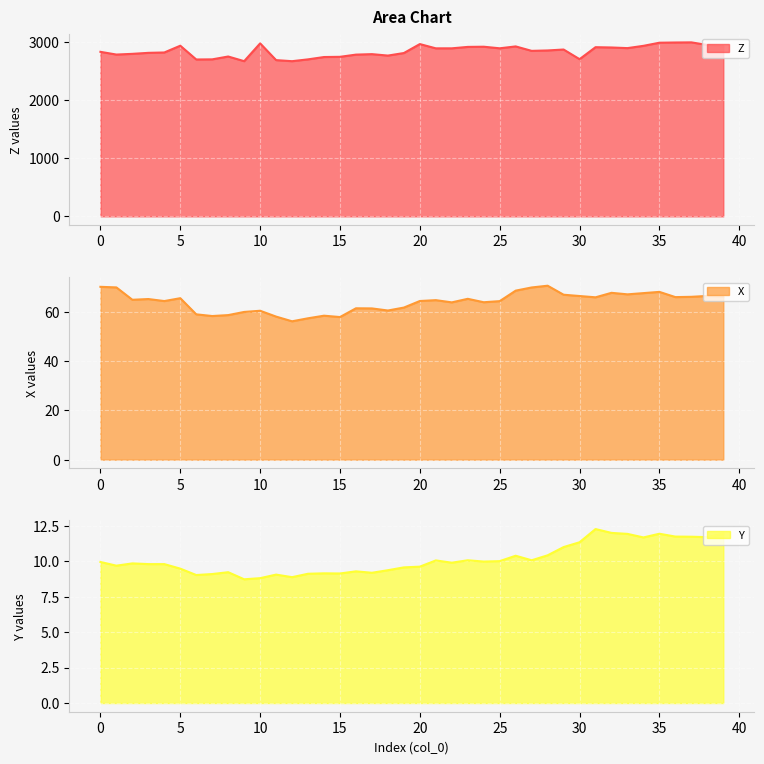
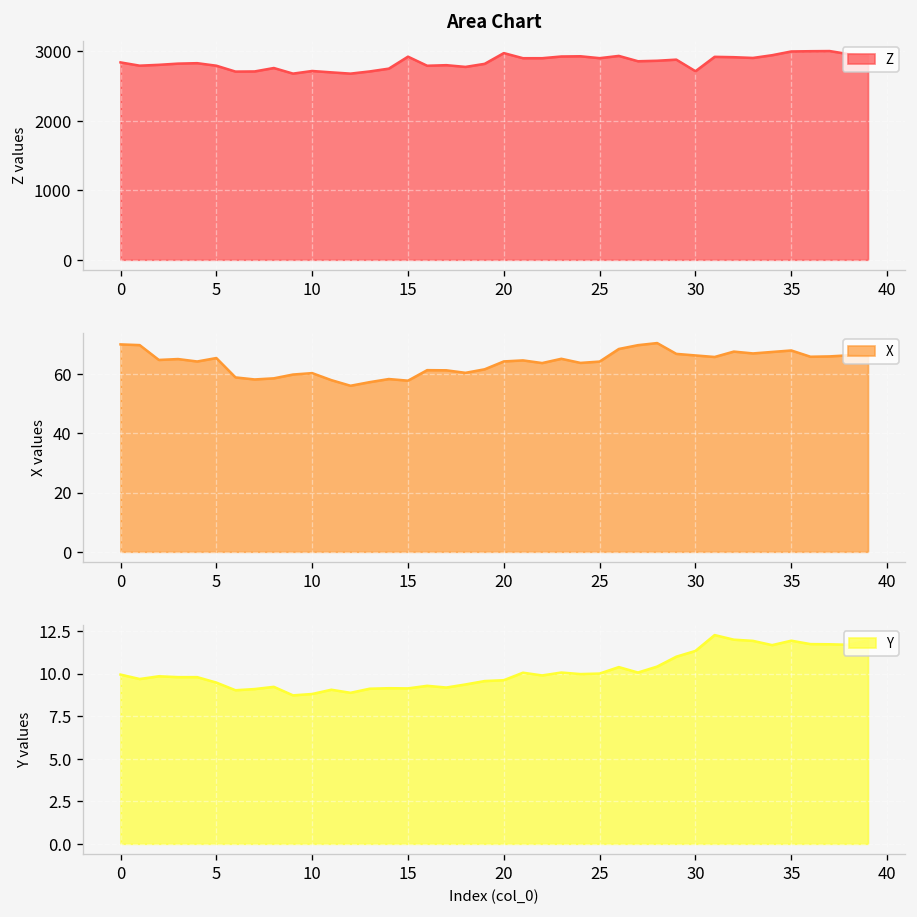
Area Chart, 5: 2900 -> 2800
Area Chart, 10: 3000 -> 2700
Area Chart, 15: 2800 -> 2900
